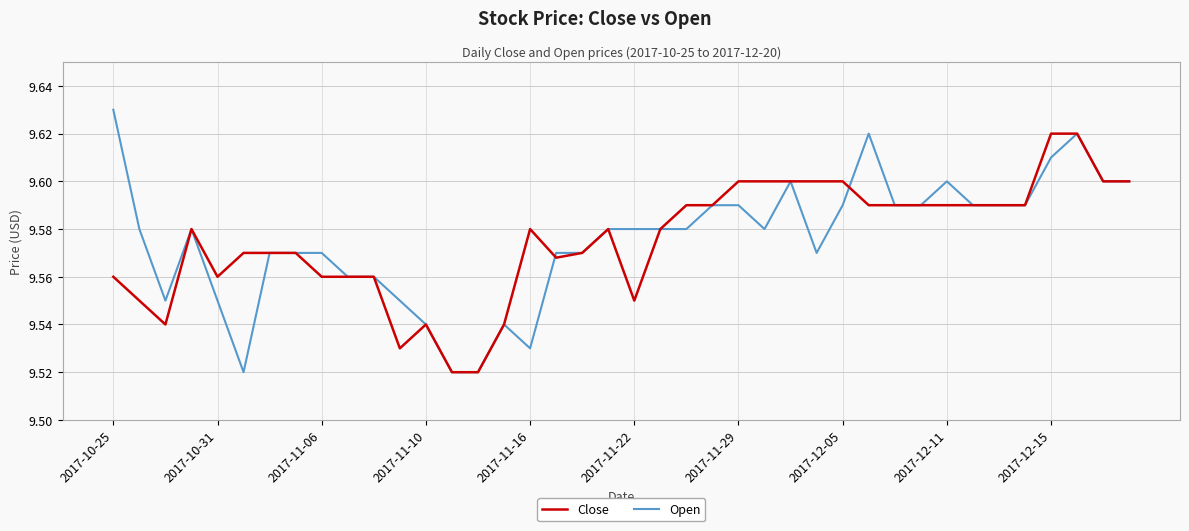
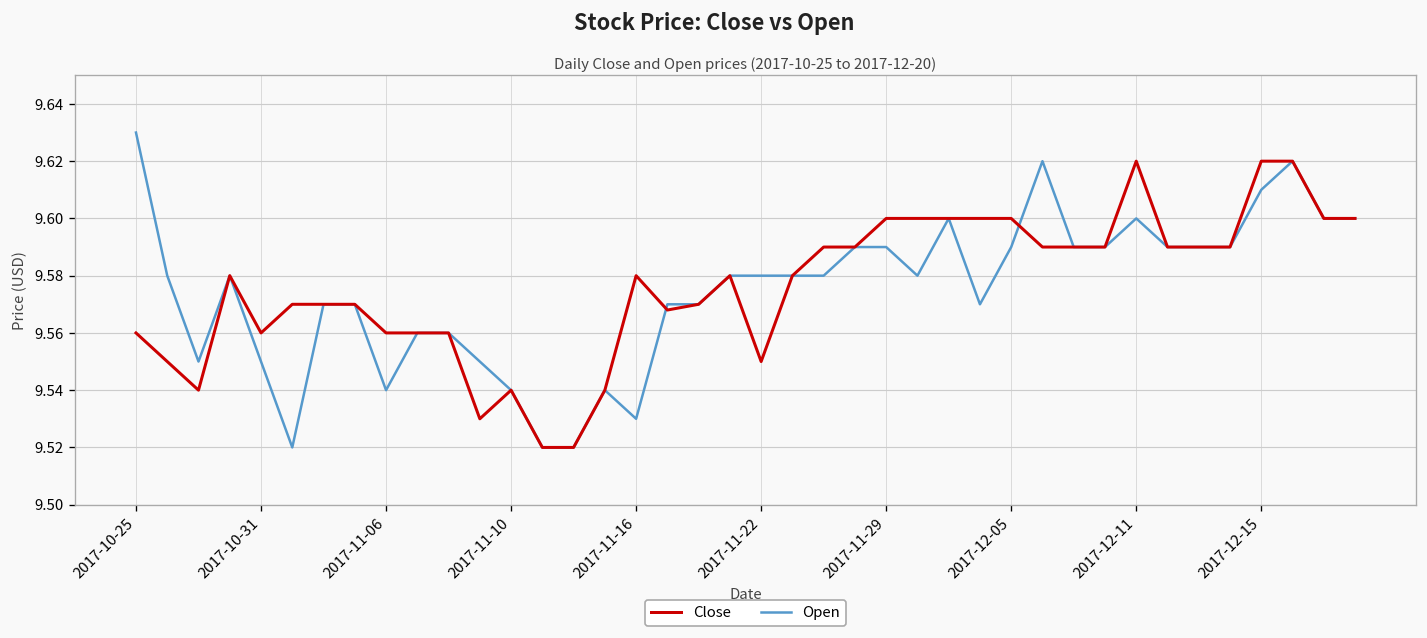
Open, 2017-11-06: 9.57 -> 9.54
Close, 2017-12-11: 9.59 -> 9.62
